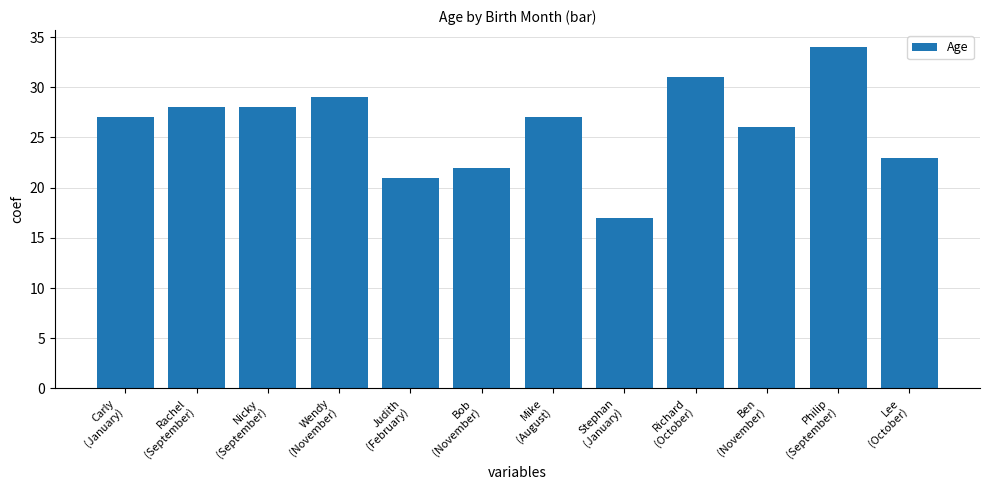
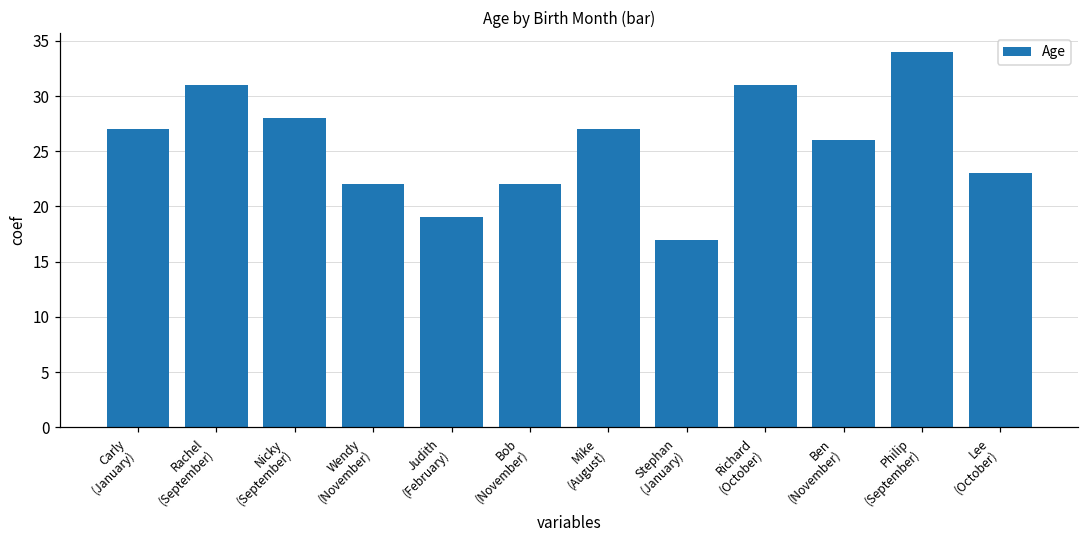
Rachel (September): 28 -> 31
Wendy (November): 29 -> 22
Judith (February): 21 -> 19
